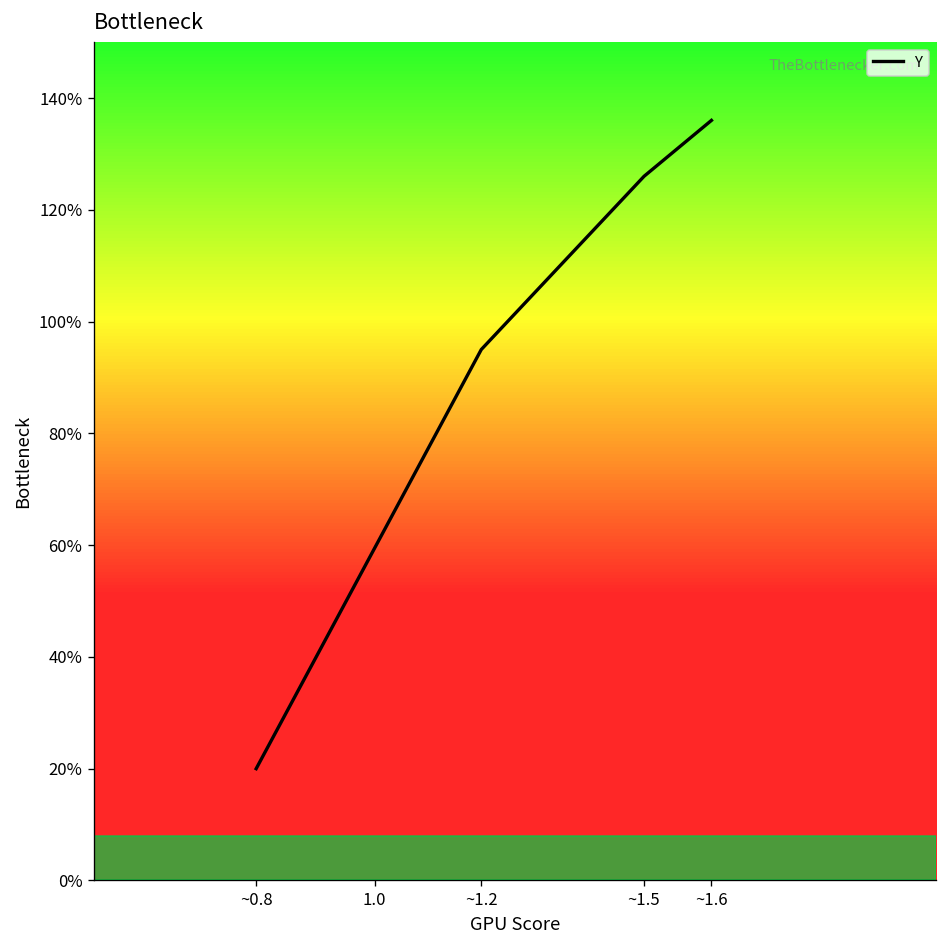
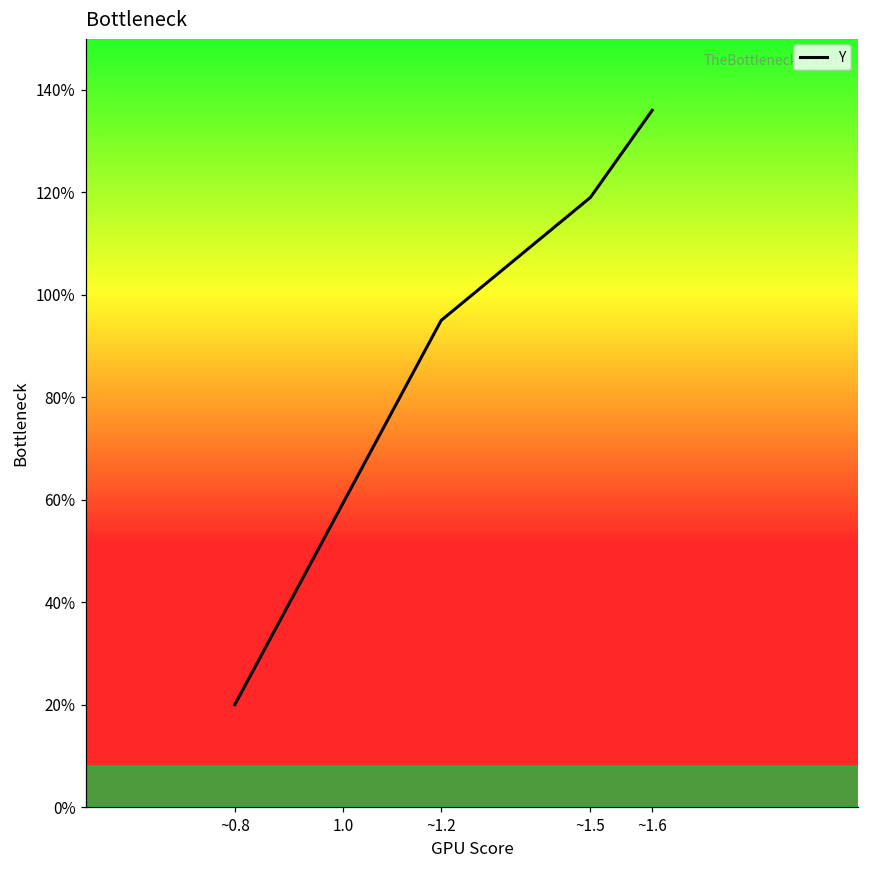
~1.5: 126% -> 119%
